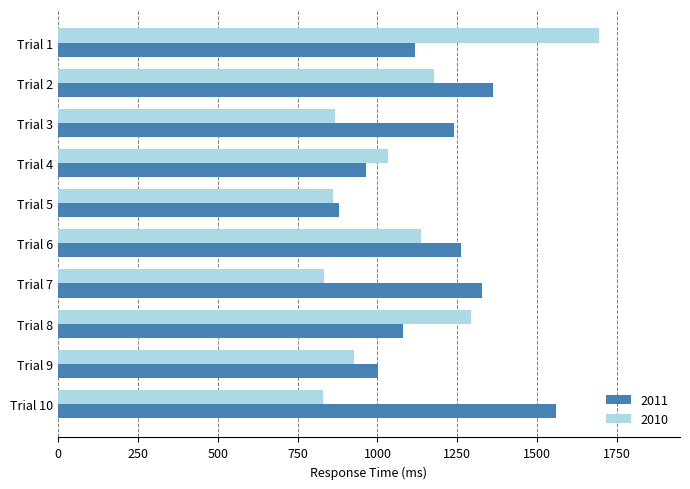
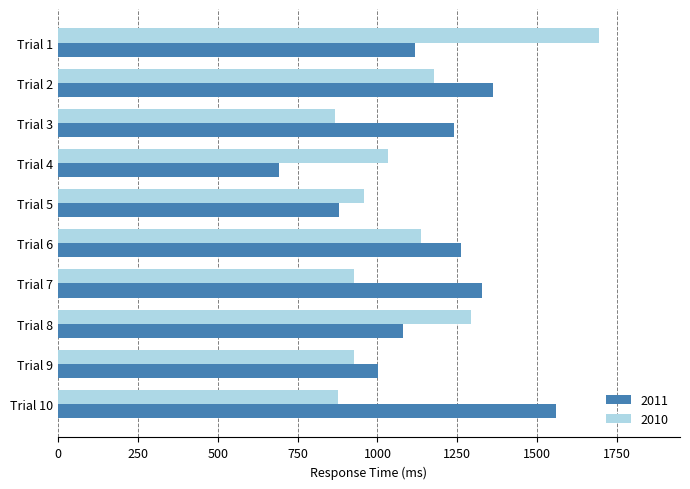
2011, Trial 4: 960 -> 690
2010, Trial 5: 860 -> 960
2010, Trial 7: 830 -> 930
2010, Trial 10: 830 -> 880
